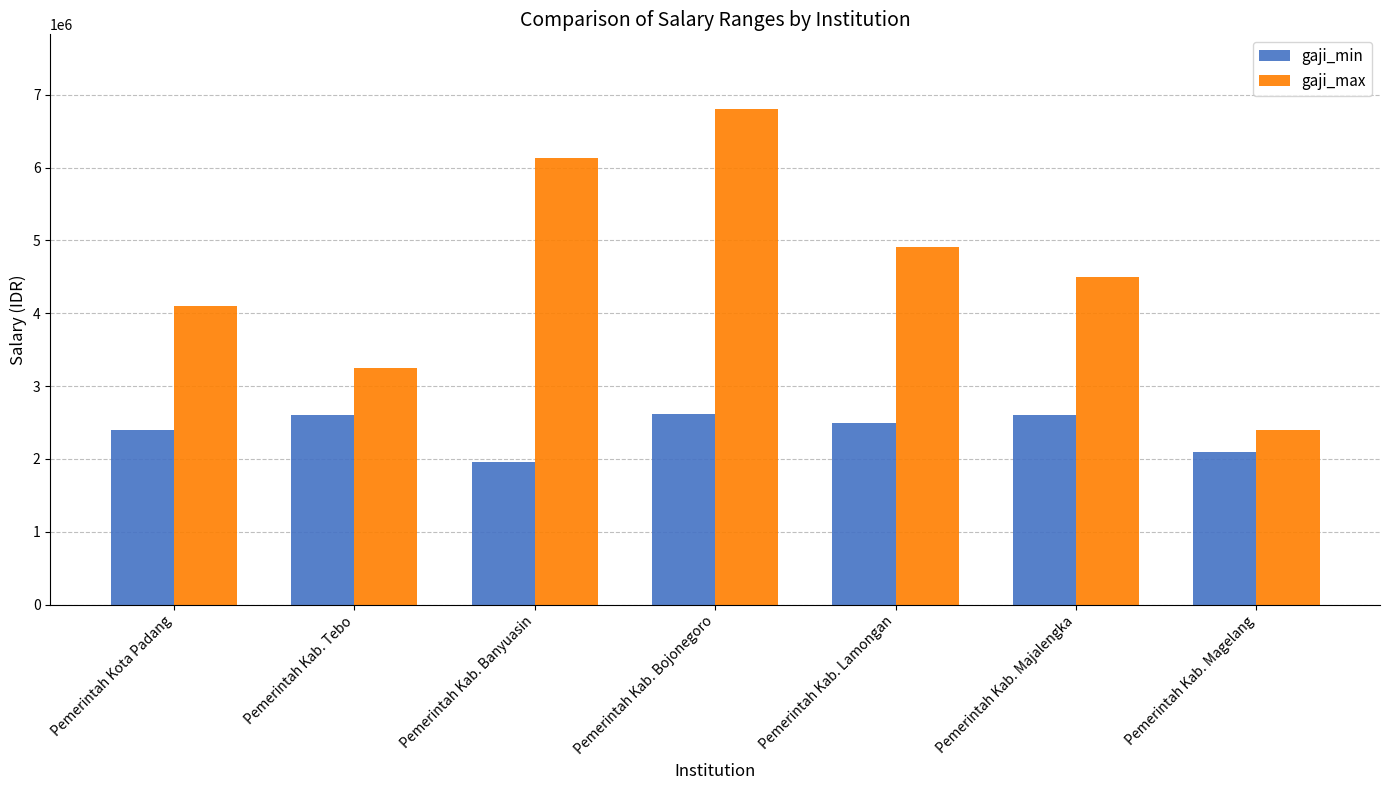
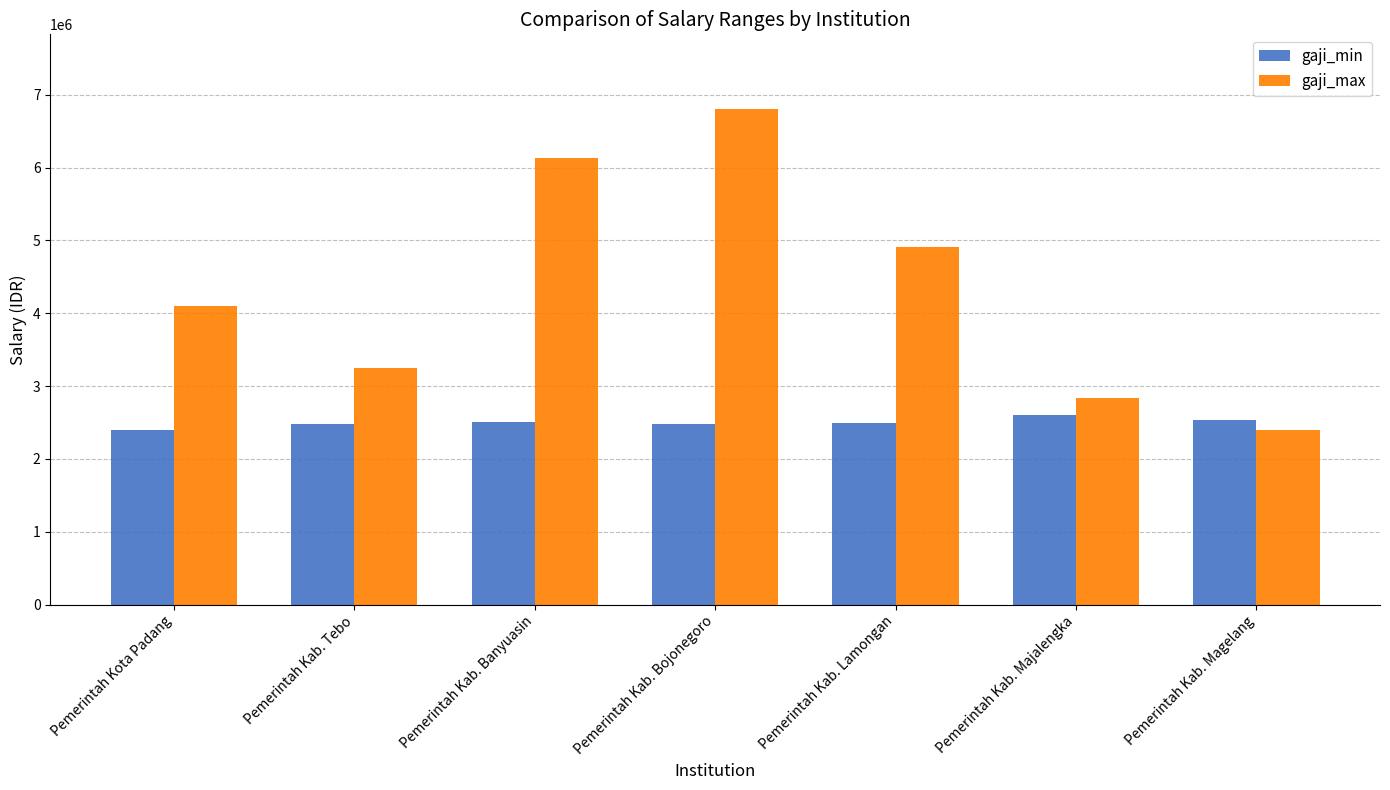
gaji_min, Pemerintah Kab. Tebo: 2600000 -> 2500000
gaji_min, Pemerintah Kab. Banyuasin: 2000000 -> 2500000
gaji_min, Pemerintah Kab. Bojonegoro: 2600000 -> 2500000
gaji_max, Pemerintah Kab. Majalengka: 4500000 -> 2800000
gaji_min, Pemerintah Kab. Magelang: 2100000 -> 2500000
